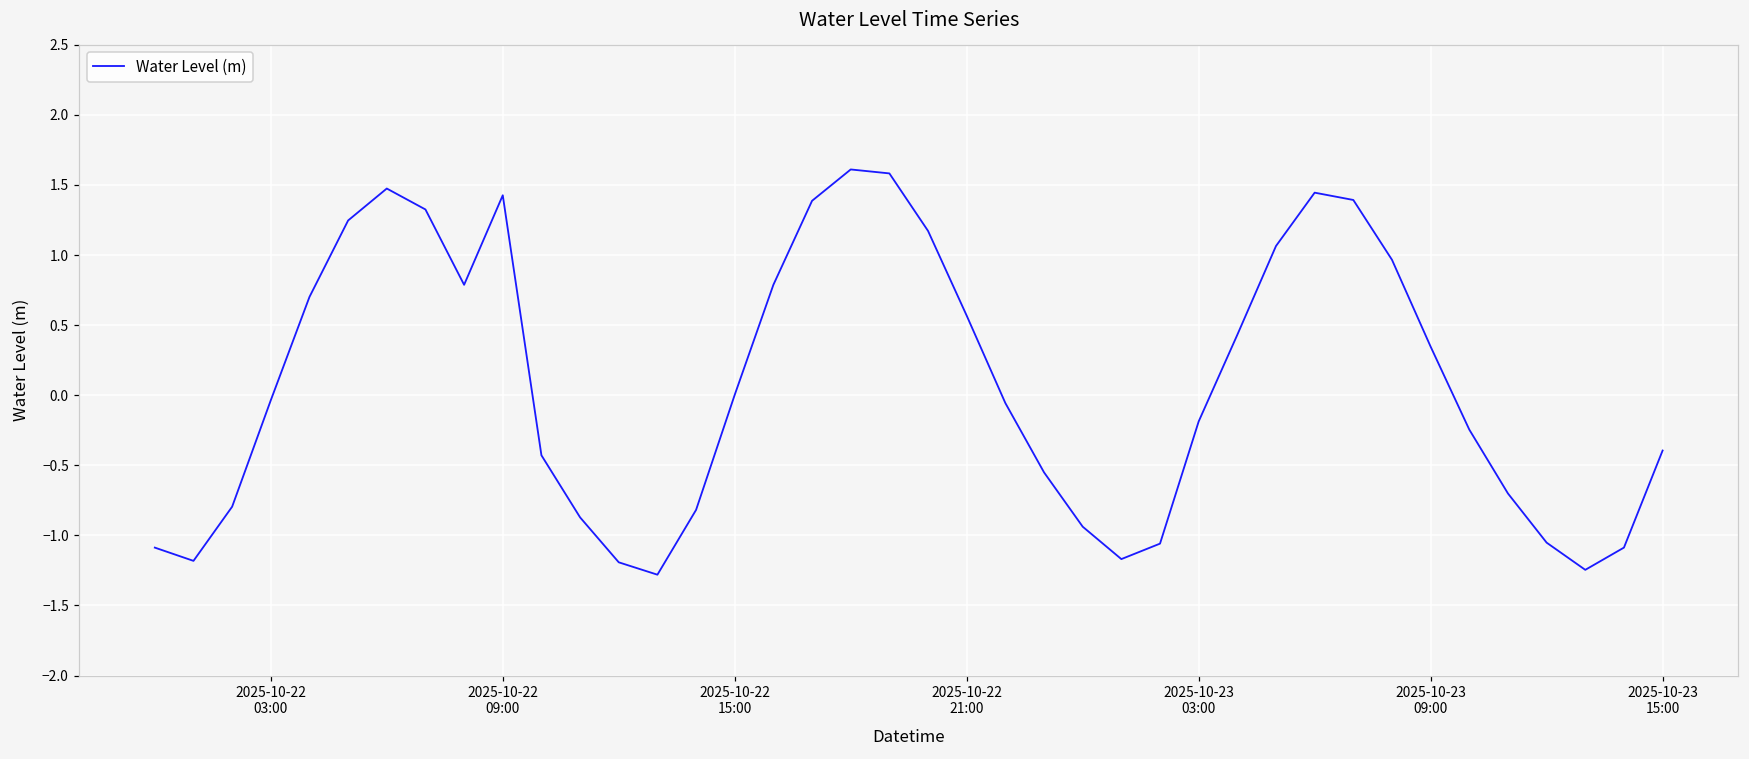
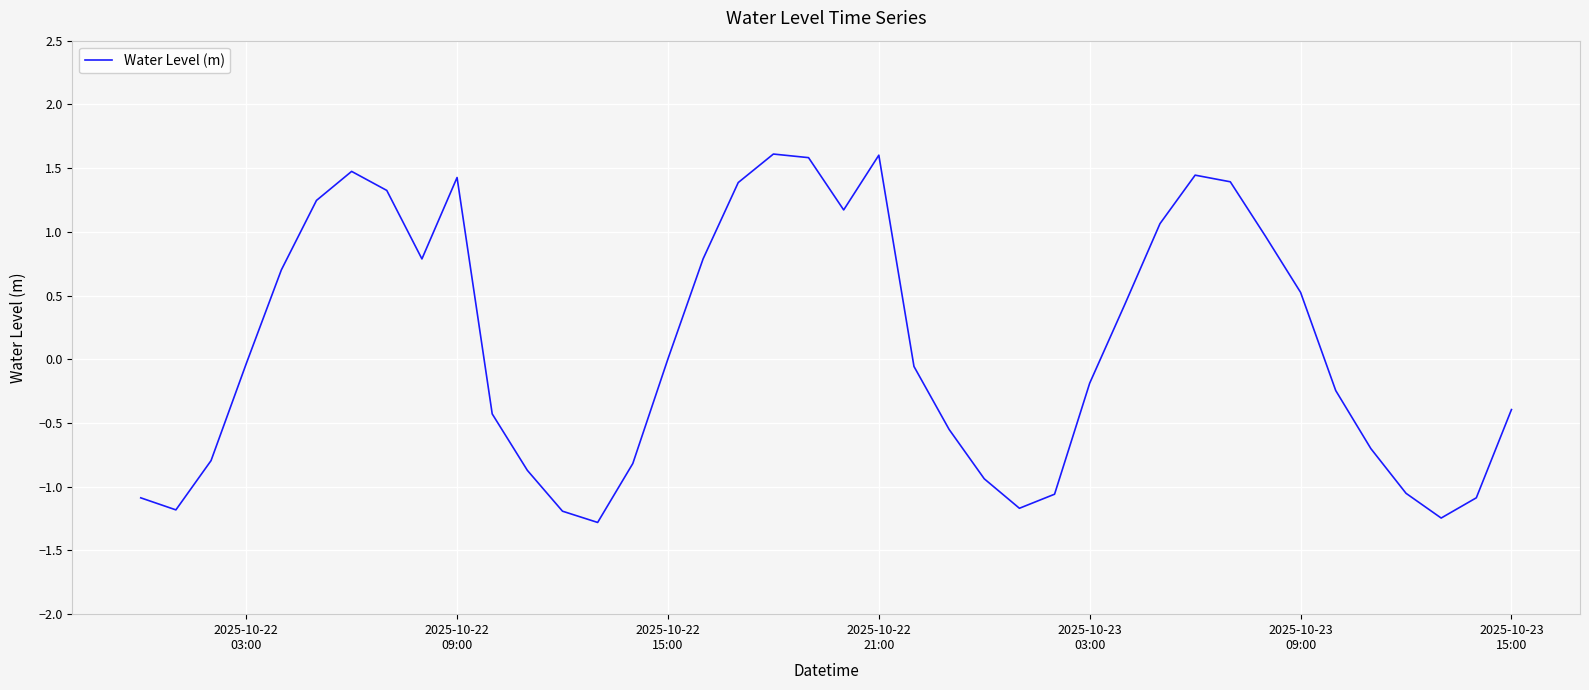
2025-10-22 21:00: 0.57 -> 1.60
2025-10-23 09:00: 0.35 -> 0.52
